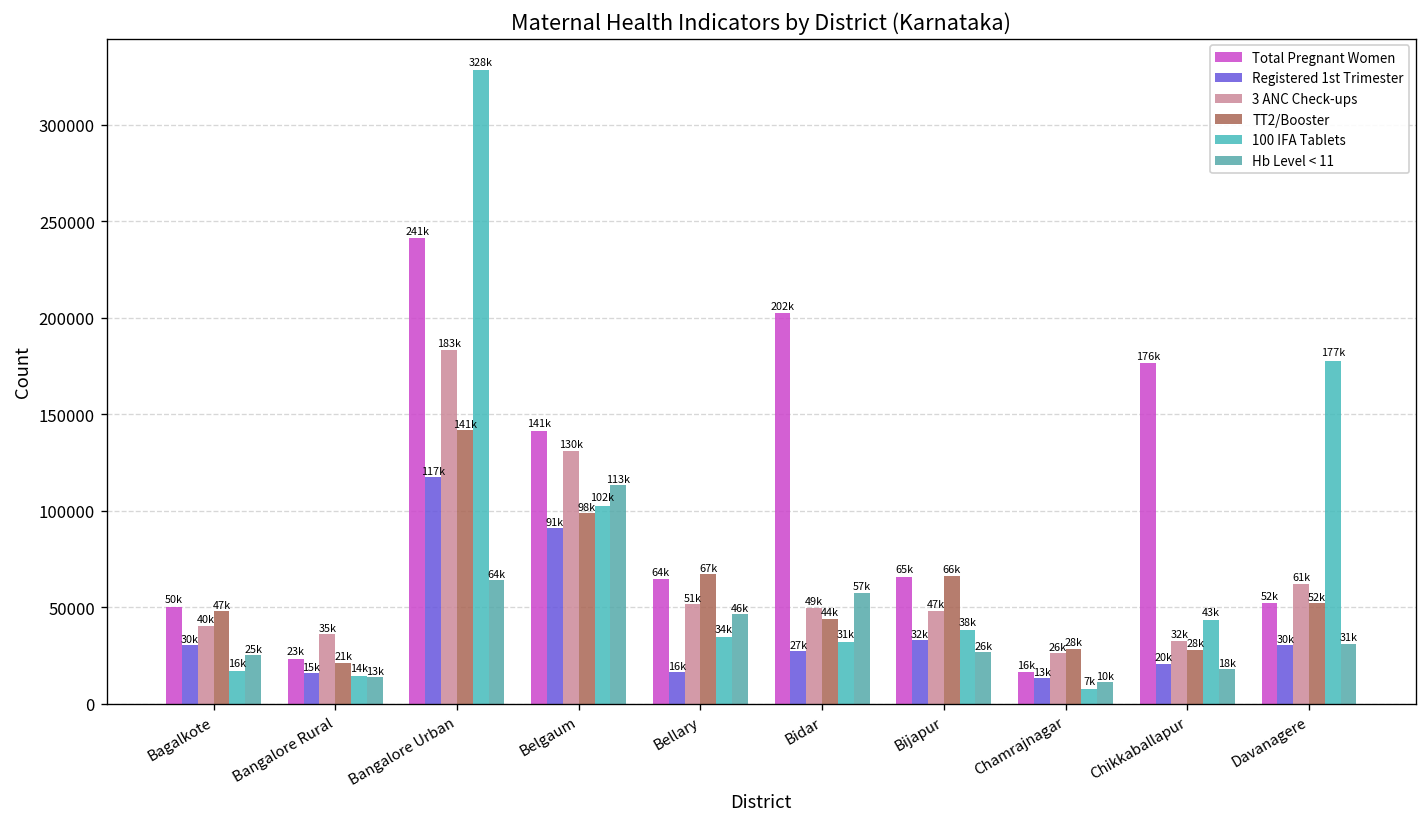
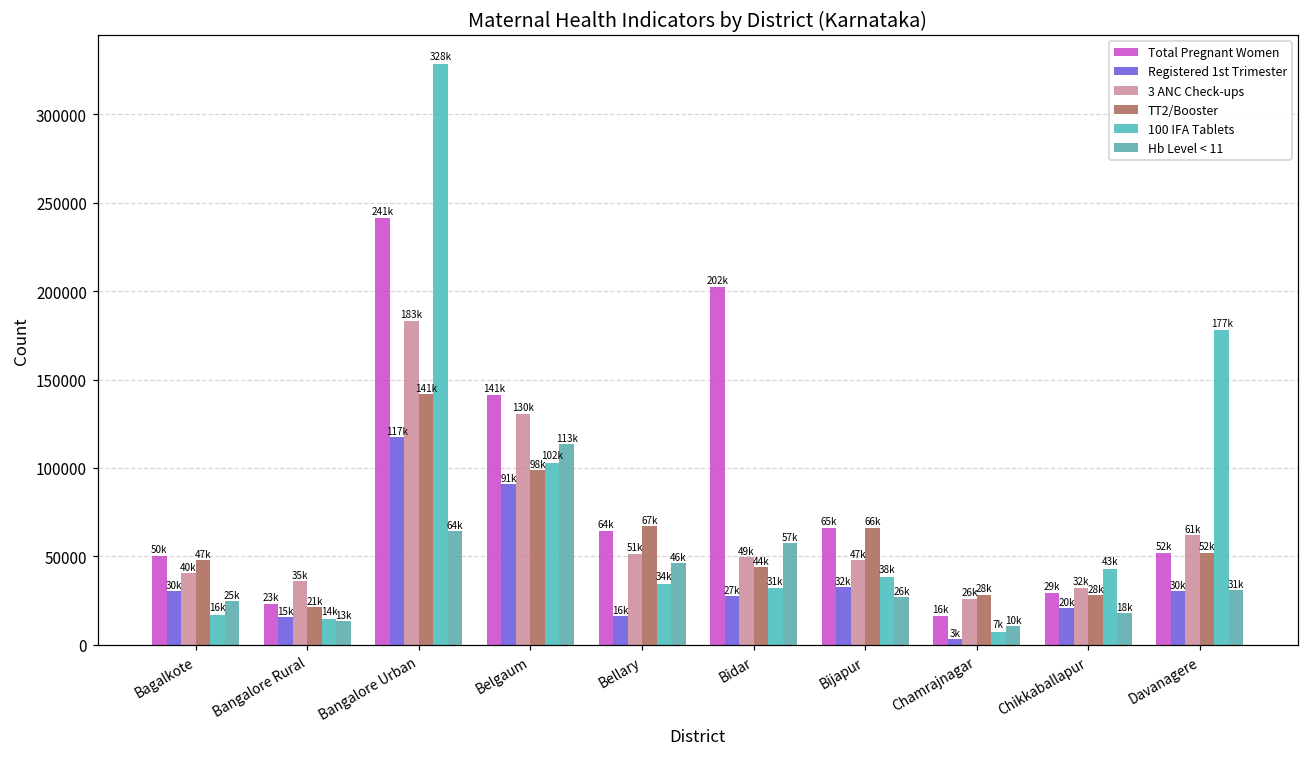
Registered 1st Trimester, Chamrajnagar: 13k -> 3k
Total Pregnant Women, Chikkaballapur: 176k -> 29k
